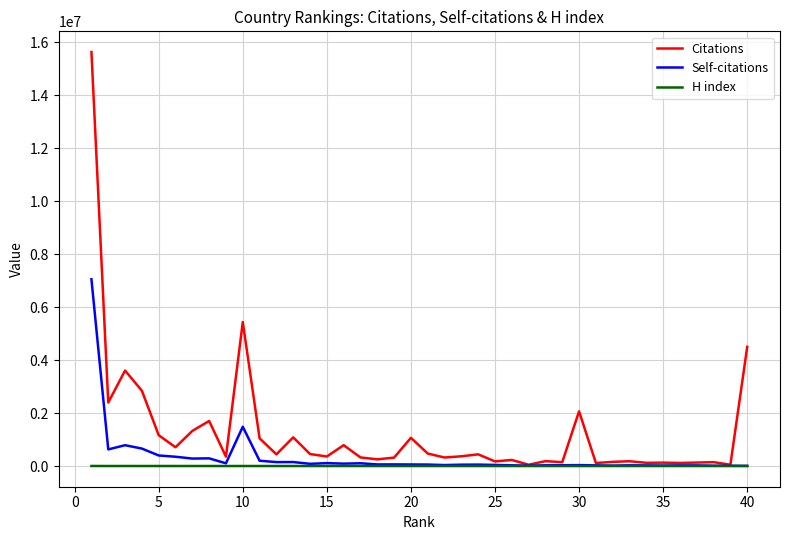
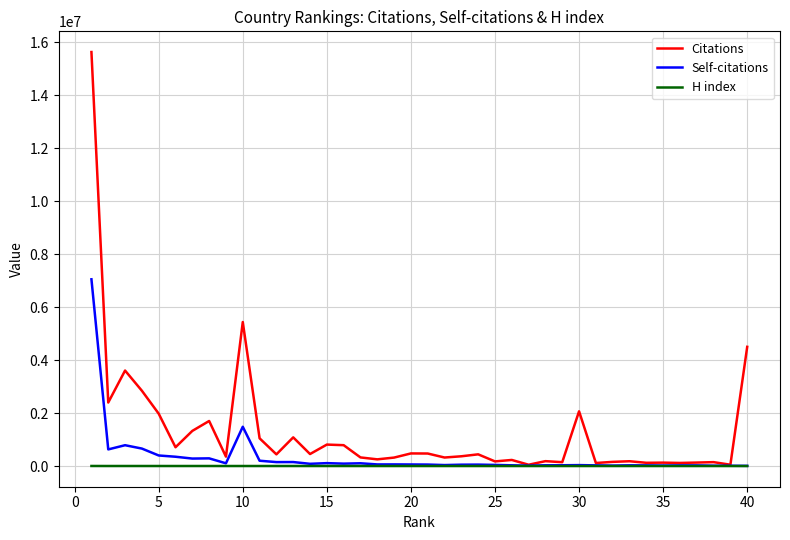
Citations, 5: 1200000 -> 2000000
Citations, 15: 400000 -> 800000
Citations, 20: 1100000 -> 500000
